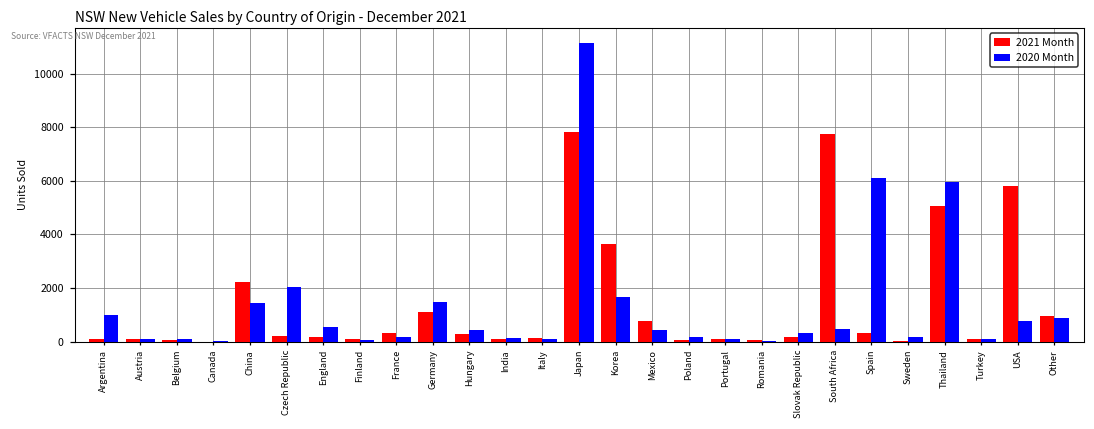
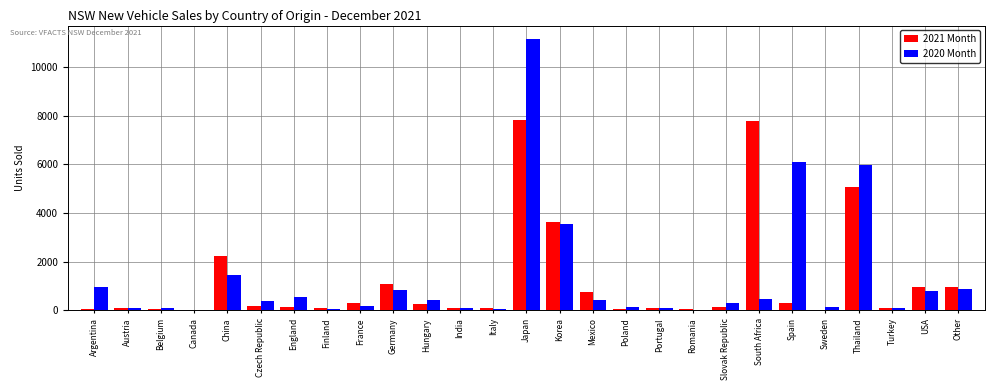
2020 Month, Czech Republic: 2000 -> 400
2020 Month, Germany: 1500 -> 800
2020 Month, Korea: 1700 -> 3500
2021 Month, USA: 5800 -> 1000
